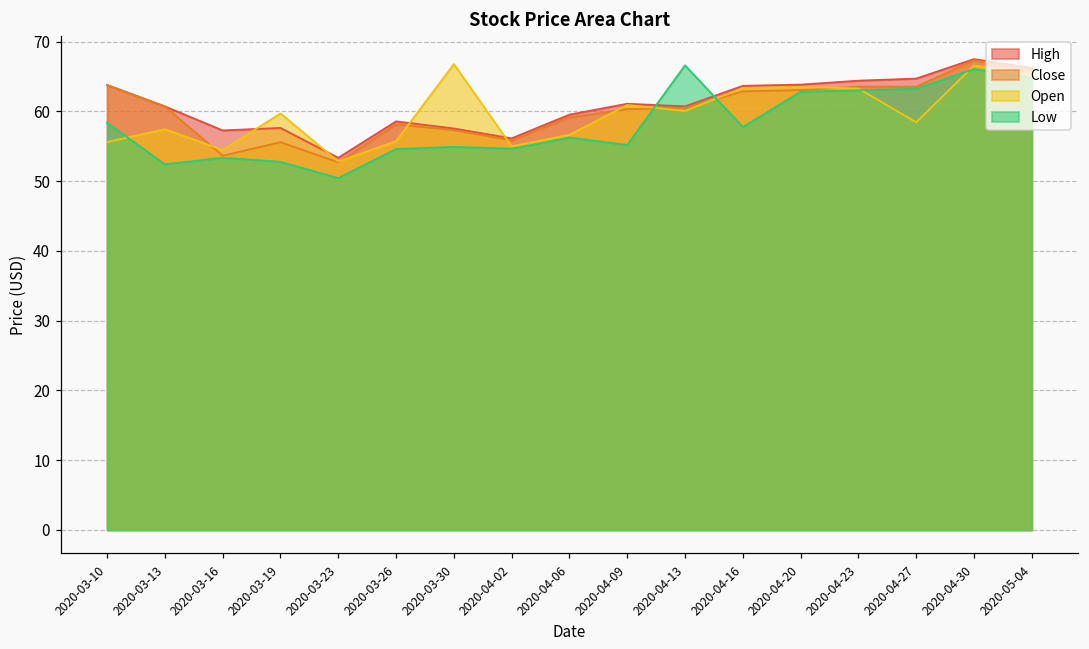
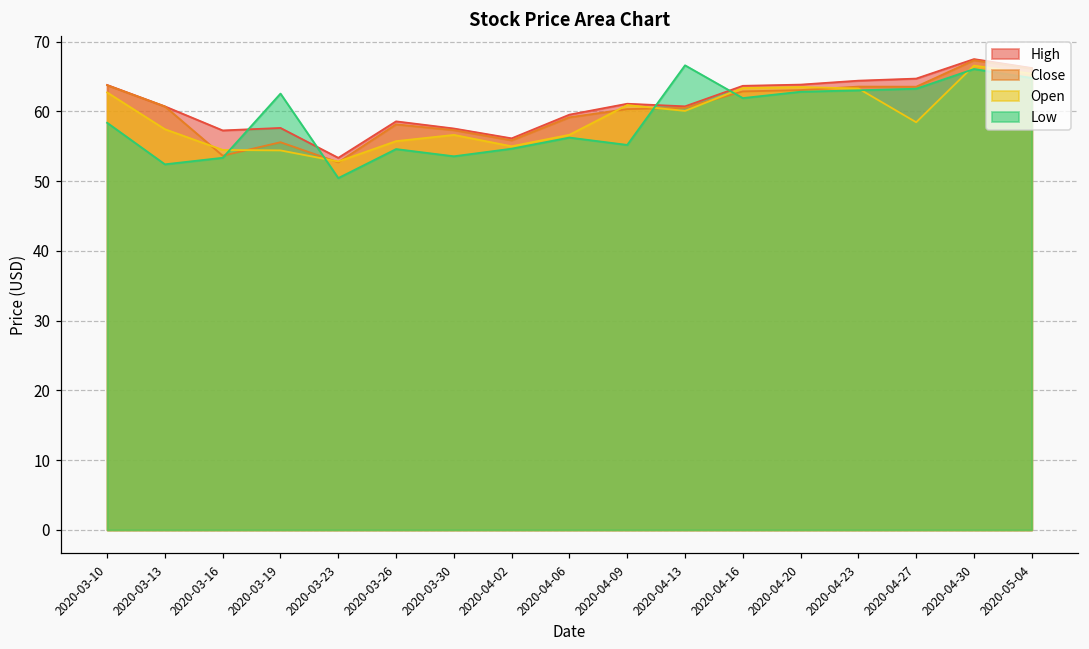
Open, 2020-03-10: 56 -> 63
Open, 2020-03-19: 60 -> 54
Low, 2020-03-19: 53 -> 63
Open, 2020-03-30: 67 -> 57
Low, 2020-03-30: 55 -> 54
Low, 2020-04-16: 58 -> 62
